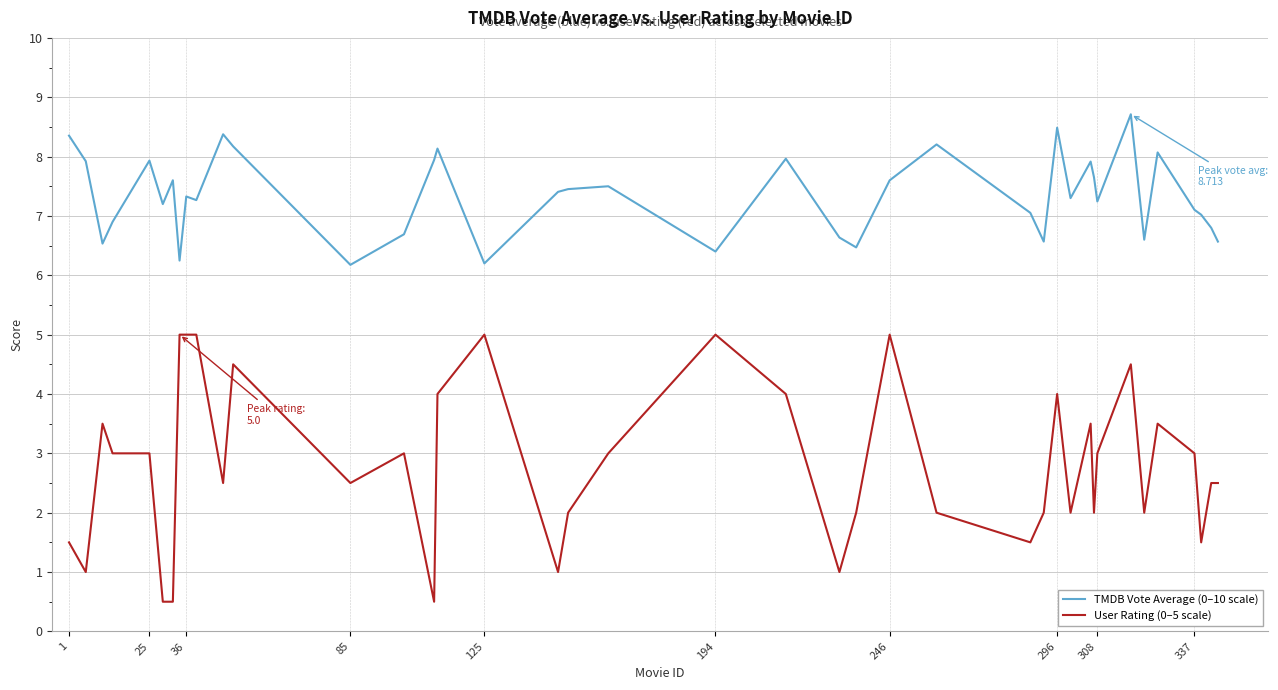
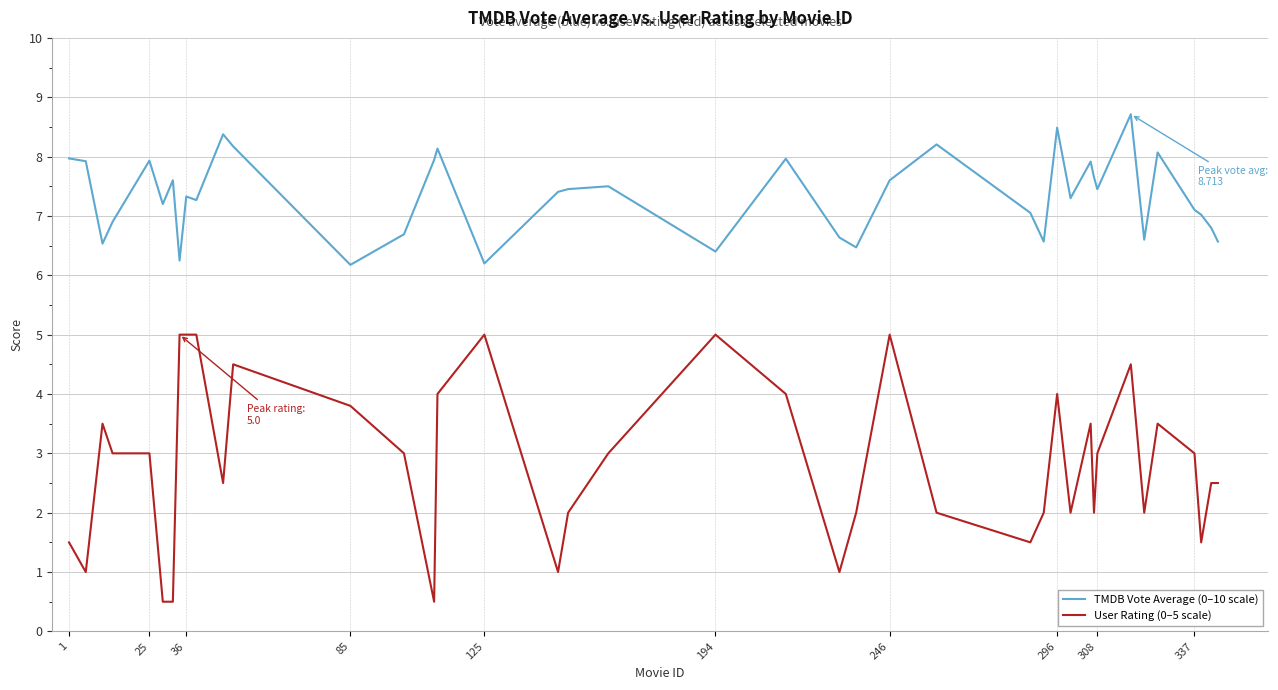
TMDB Vote Average (0–10 scale), 1: 8.4 -> 8.0
User Rating (0–5 scale), 85: 2.5 -> 3.8
TMDB Vote Average (0–10 scale), 308: 7.2 -> 7.5
